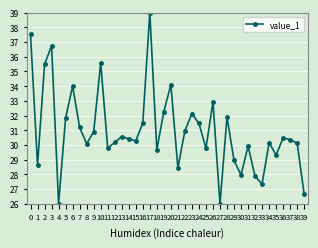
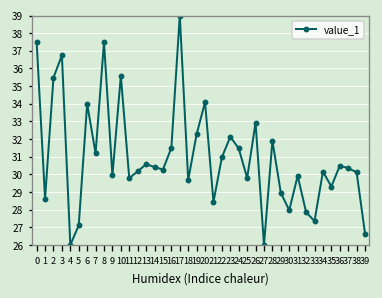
5: 31.9 -> 27.1
8: 30.1 -> 37.5
9: 30.9 -> 29.9
